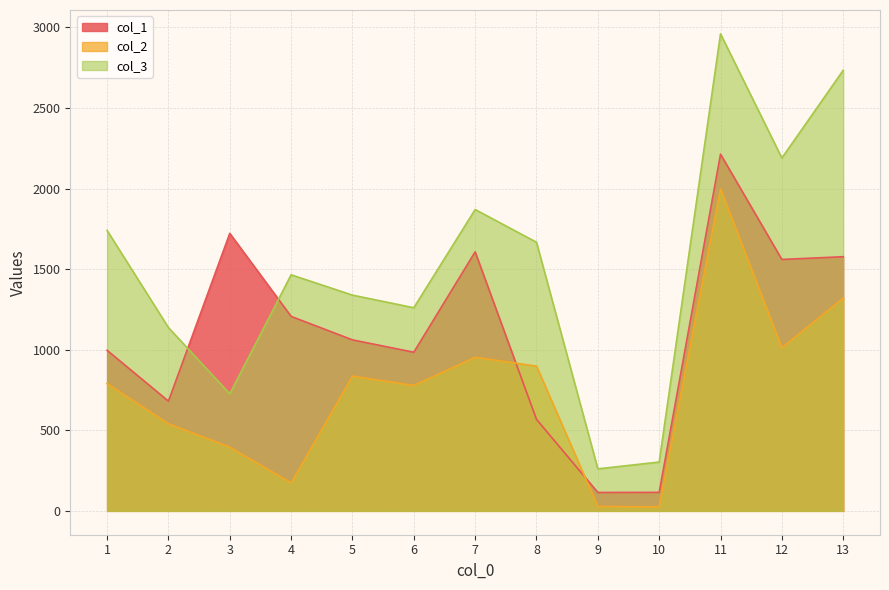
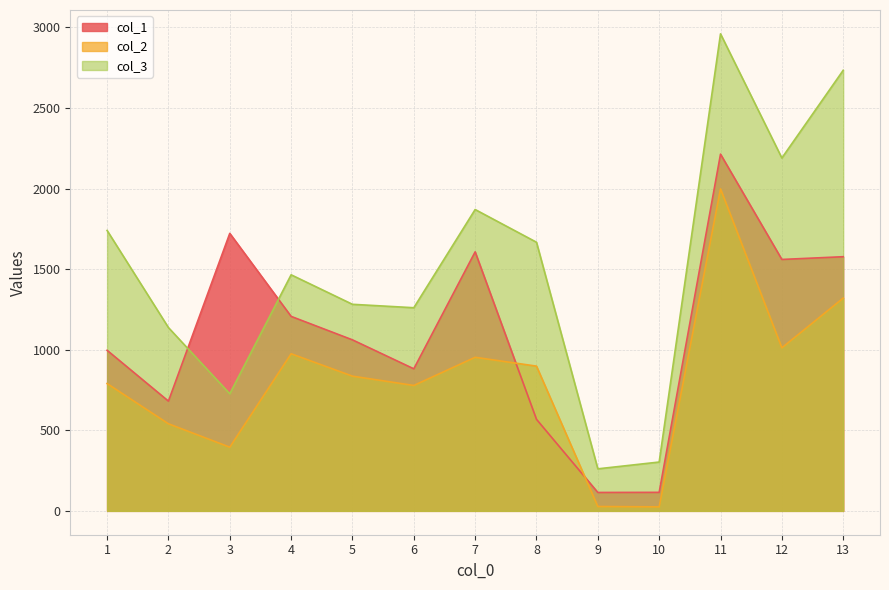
col_2, 4: 170 -> 970
col_3, 5: 1340 -> 1280
col_1, 6: 980 -> 880
